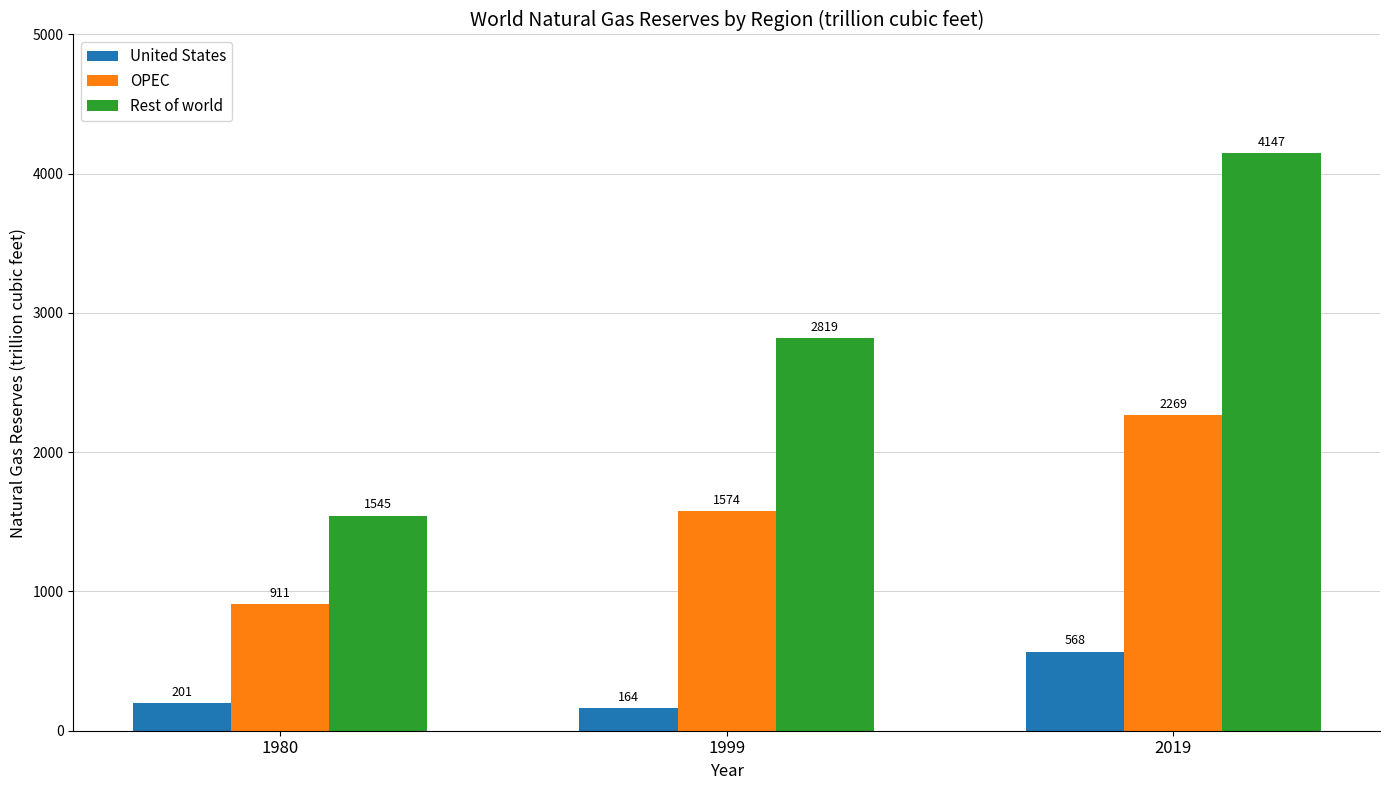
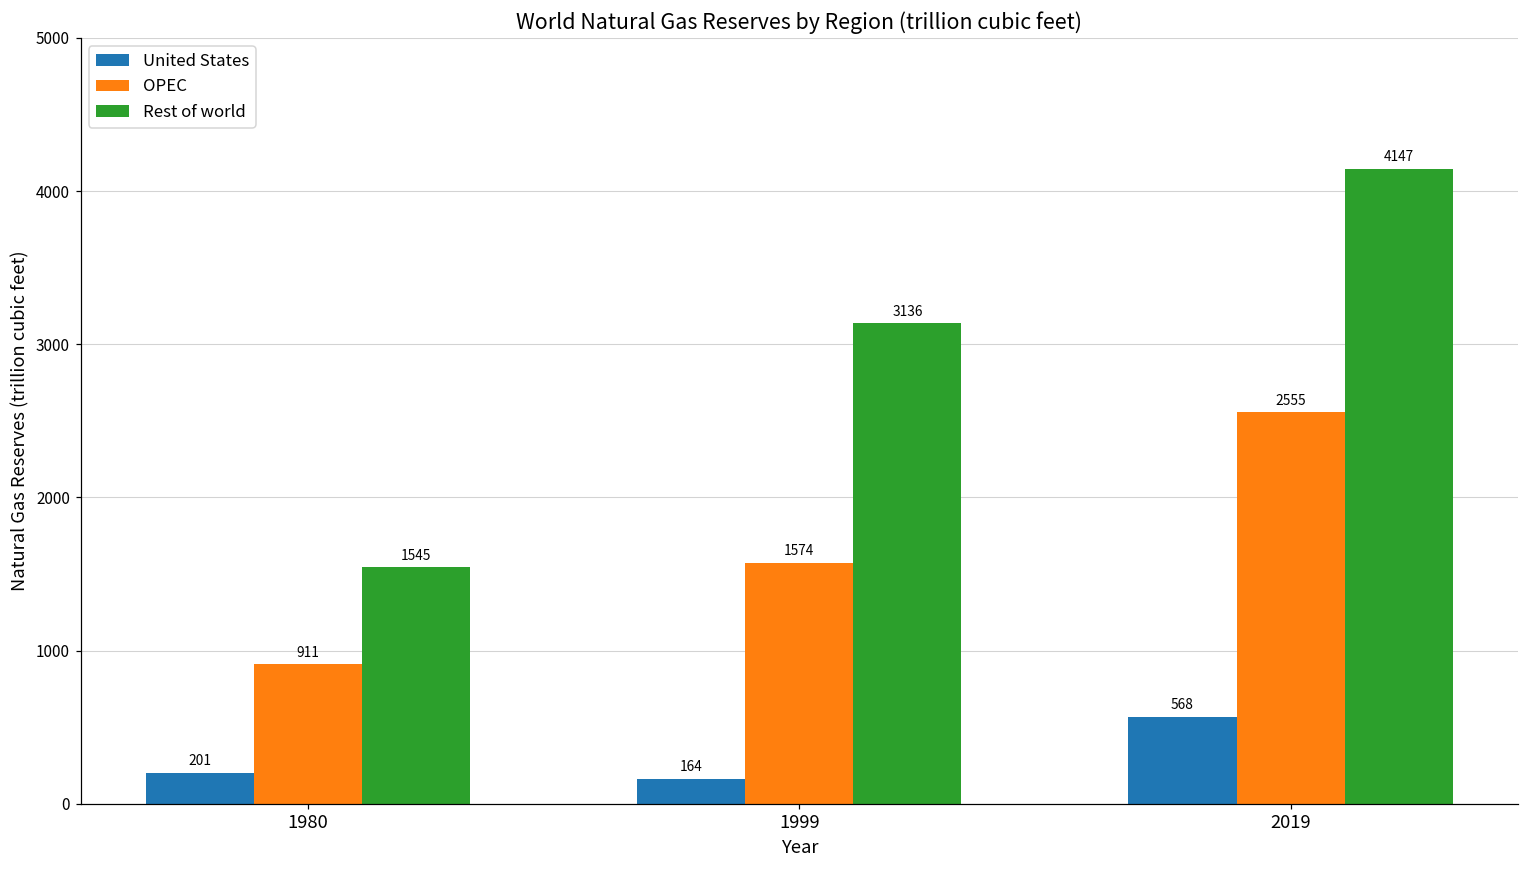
Rest of world, 1999: 2819 -> 3136
OPEC, 2019: 2269 -> 2555
